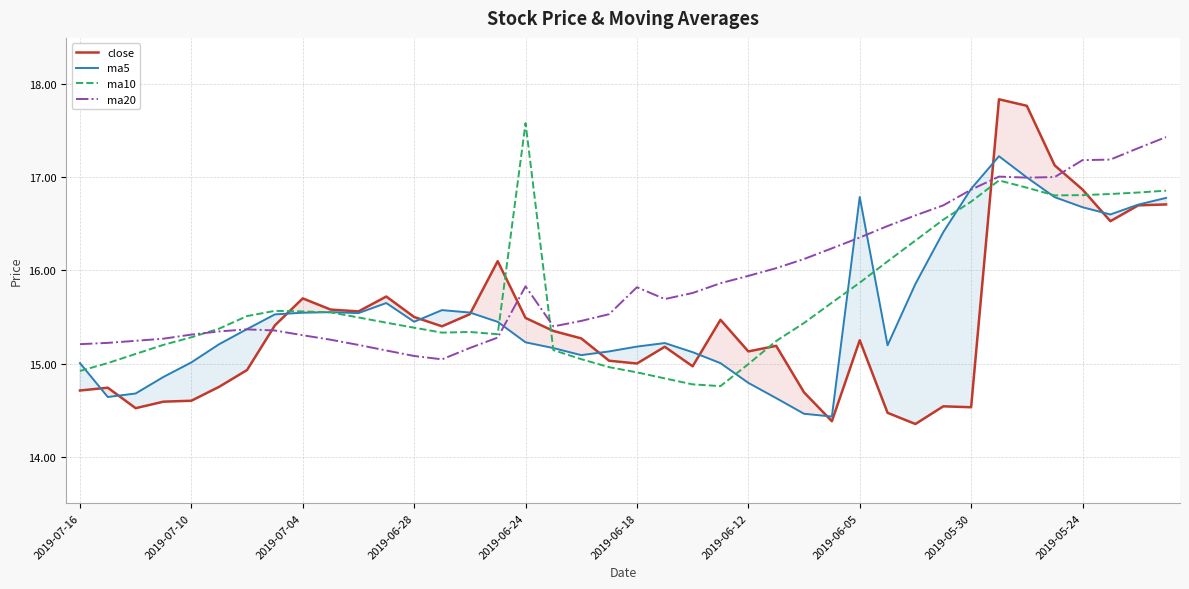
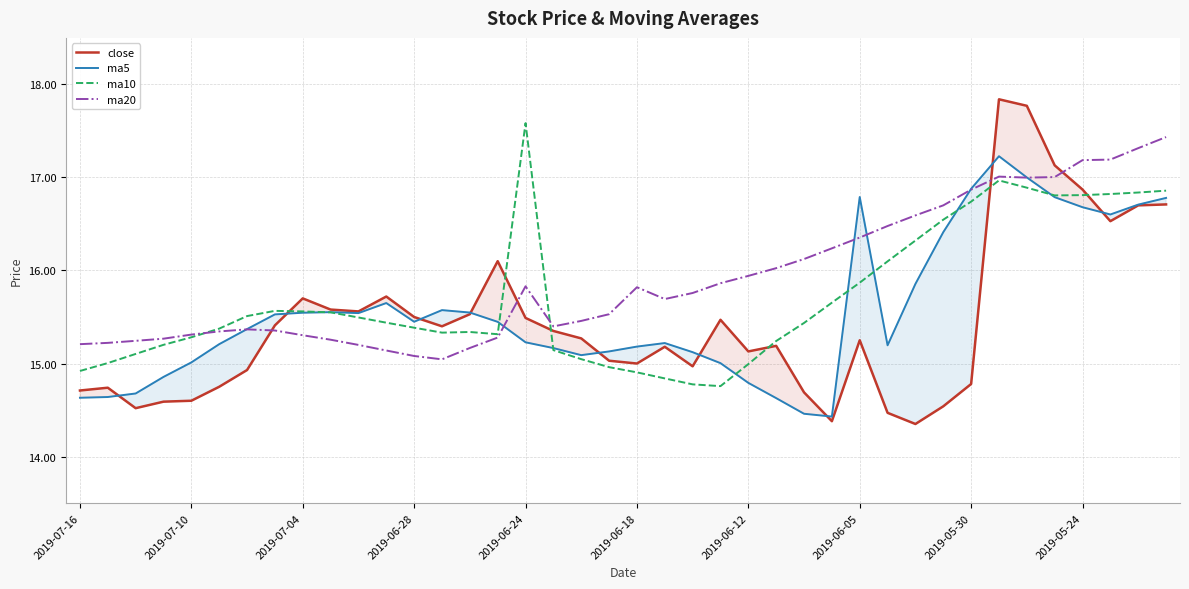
ma5, 2019-07-16: 15.0 -> 14.6
close, 2019-05-30: 14.5 -> 14.8
